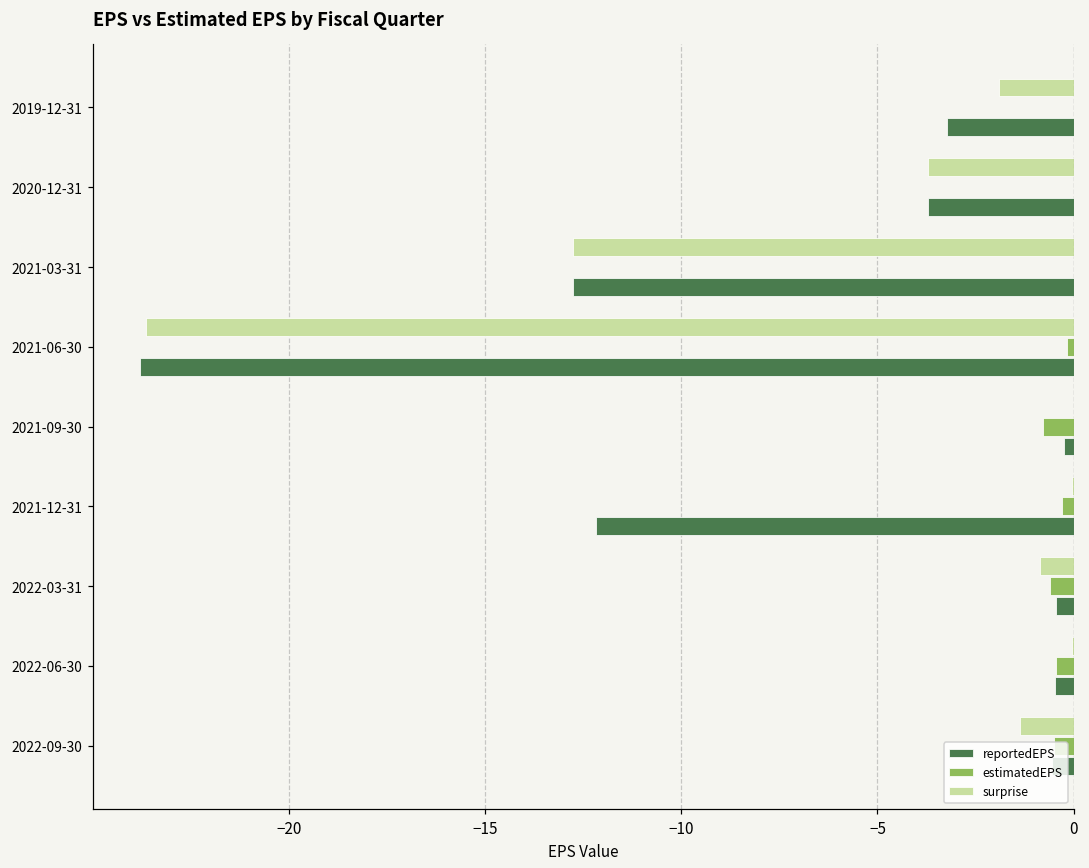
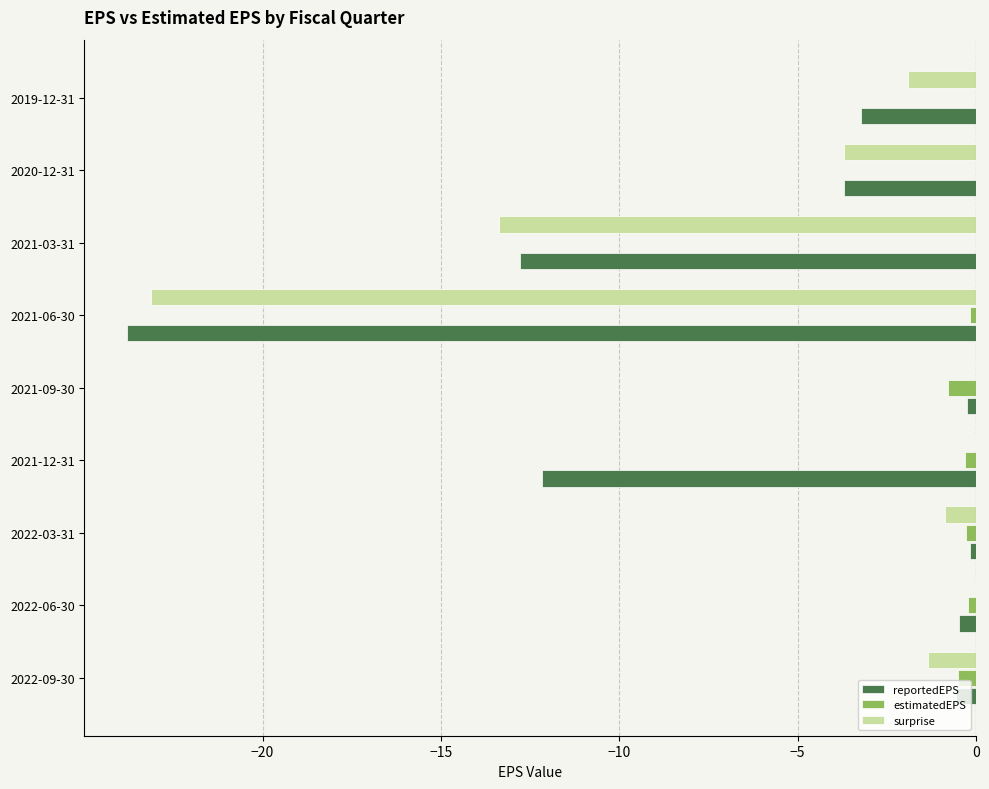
surprise, 2021-03-31: -12.8 -> -13.4
surprise, 2021-06-30: -23.6 -> -23.1
estimatedEPS, 2022-03-31: -0.6 -> -0.3
reportedEPS, 2022-03-31: -0.5 -> -0.2
estimatedEPS, 2022-06-30: -0.5 -> -0.2
